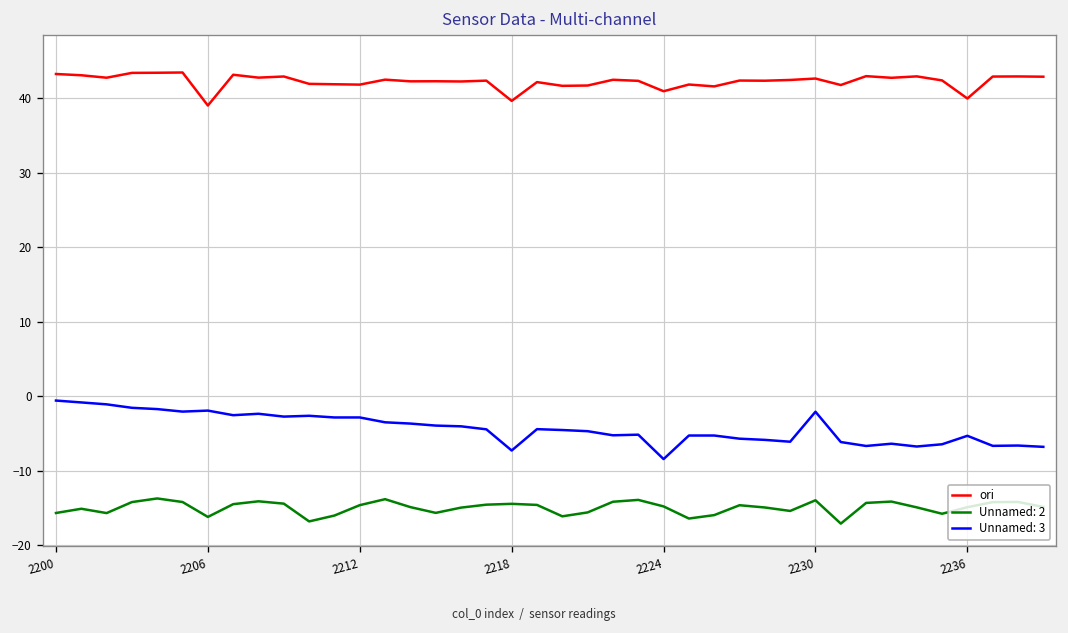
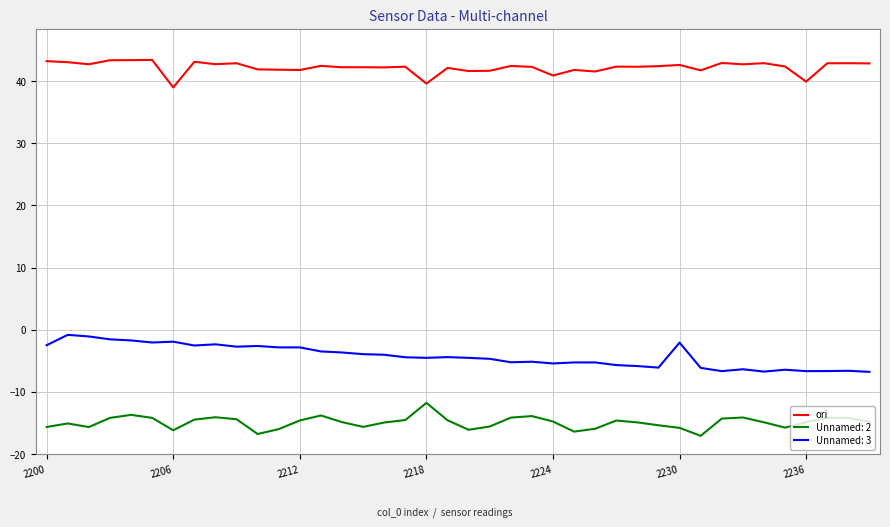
Unnamed: 3, 2200: -1 -> -2
Unnamed: 2, 2218: -14 -> -12
Unnamed: 3, 2218: -7 -> -5
Unnamed: 3, 2224: -8 -> -5
Unnamed: 2, 2230: -14 -> -16
Unnamed: 3, 2236: -5 -> -7
